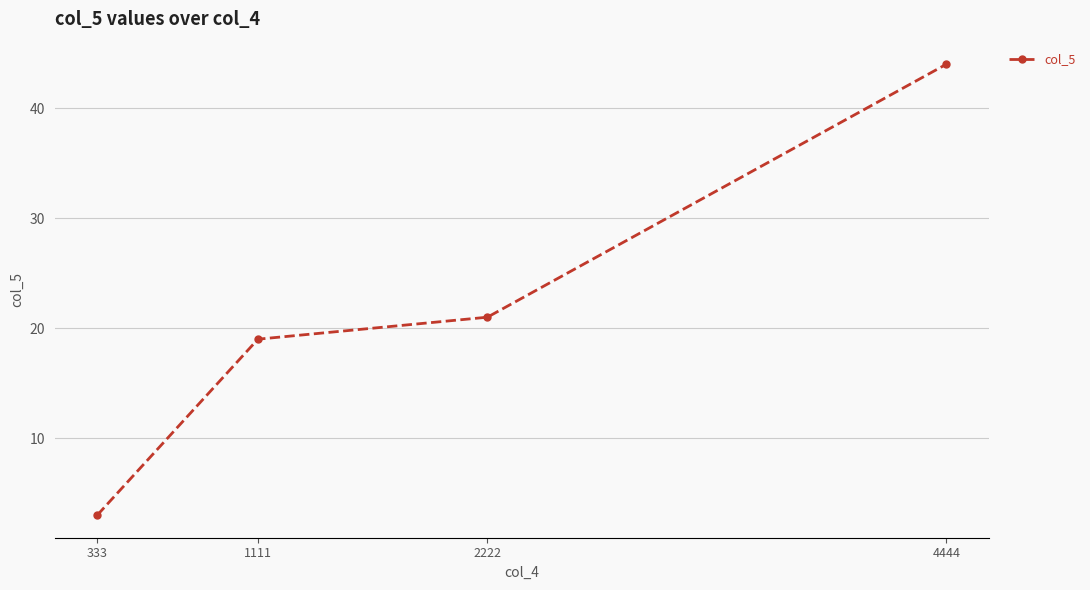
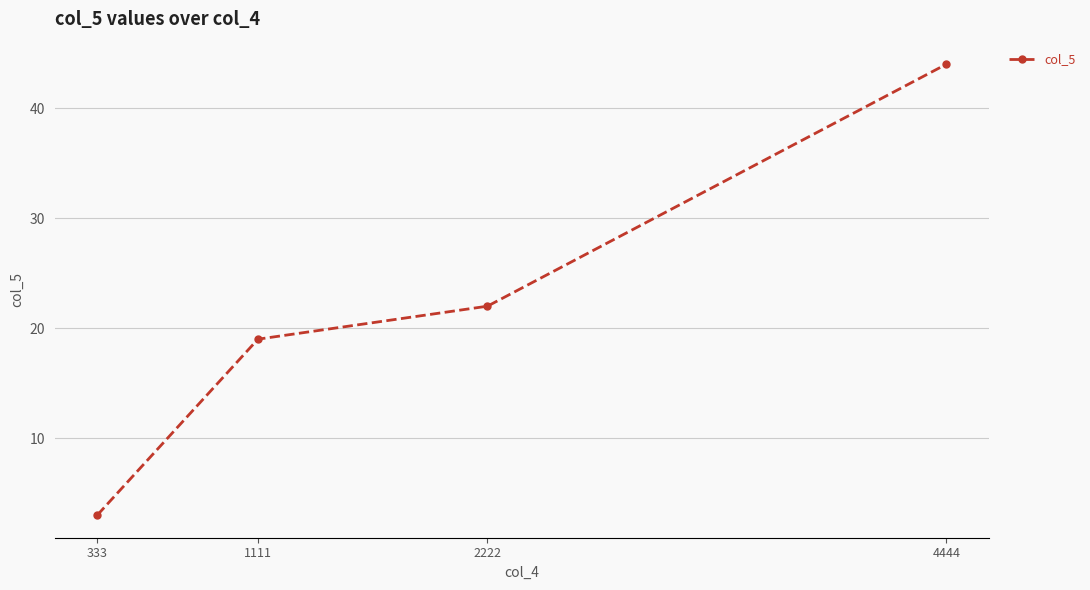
2222: 21 -> 22
